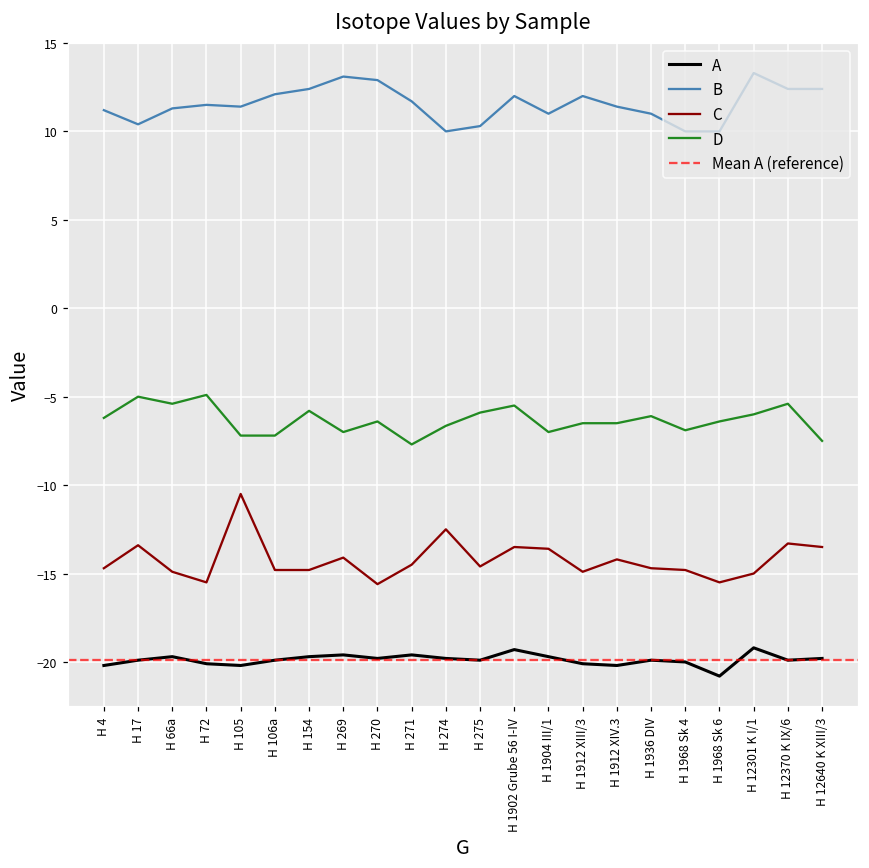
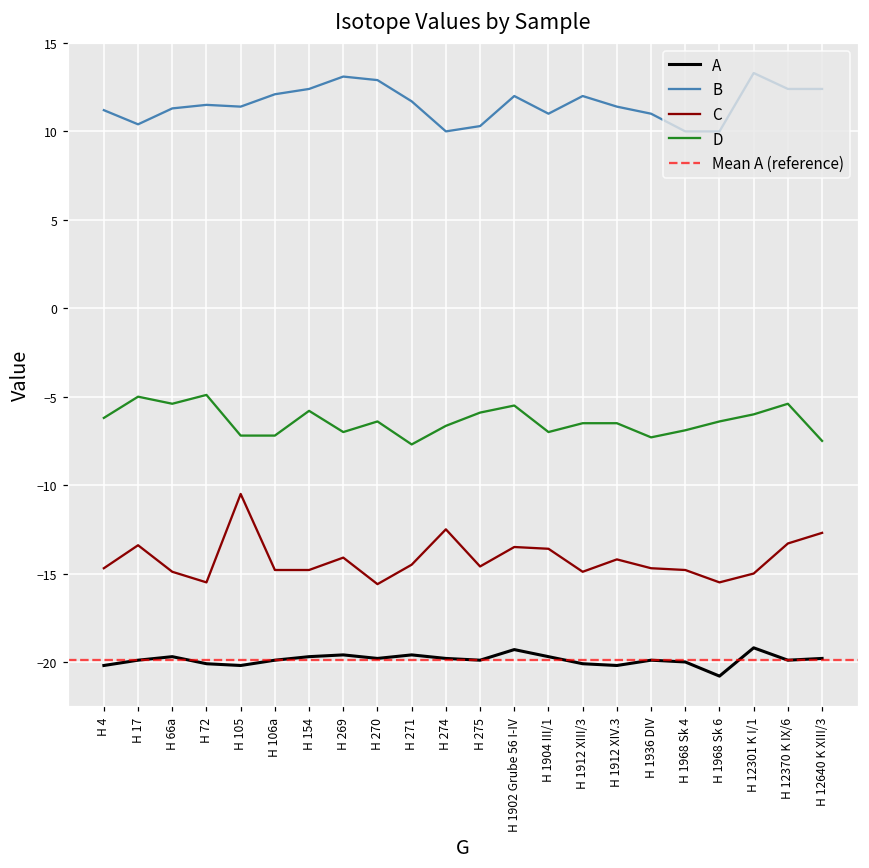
D, H 1936 DIV: -6.1 -> -7.3
C, H 12640 K XIII/3: -13.5 -> -12.7
